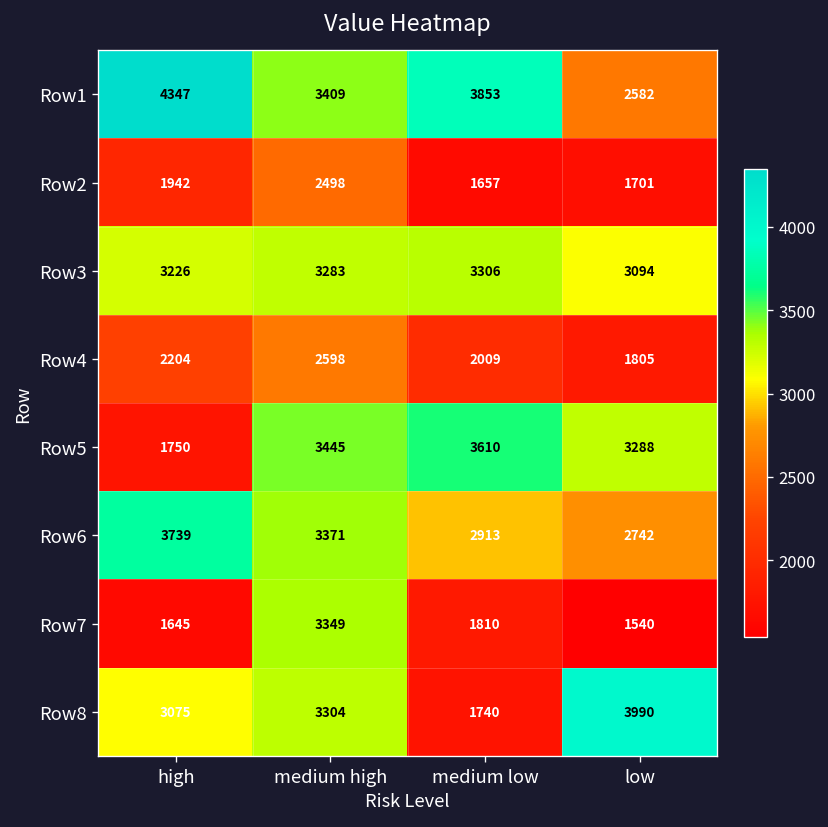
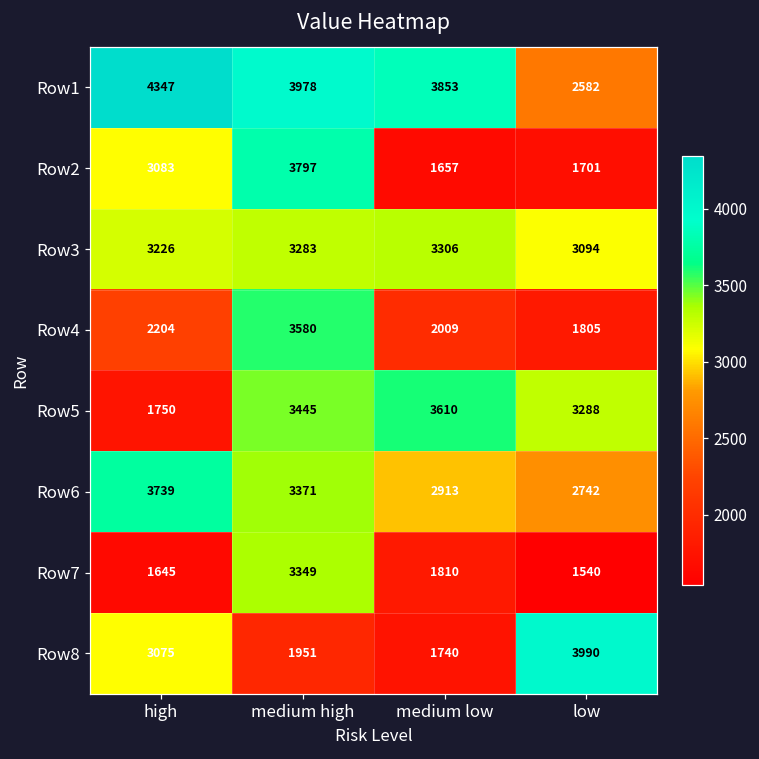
Row1, medium high: 3409 -> 3978
Row2, high: 1942 -> 3083
Row2, medium high: 2498 -> 3797
Row4, medium high: 2598 -> 3580
Row8, medium high: 3304 -> 1951
